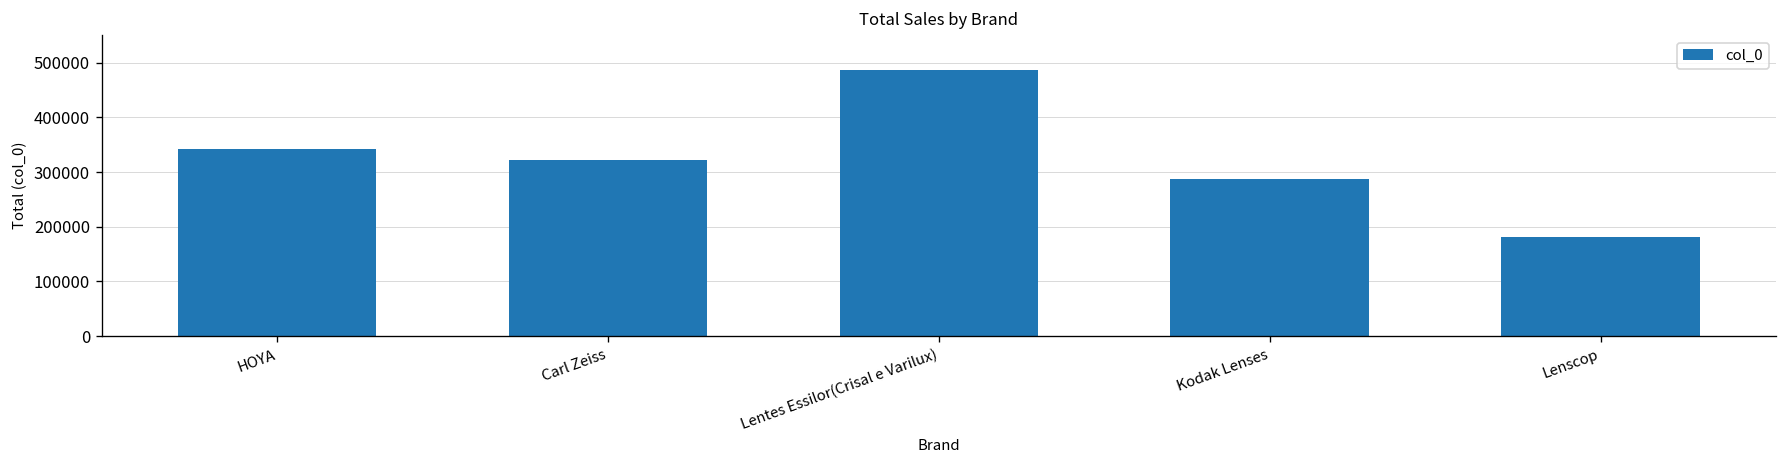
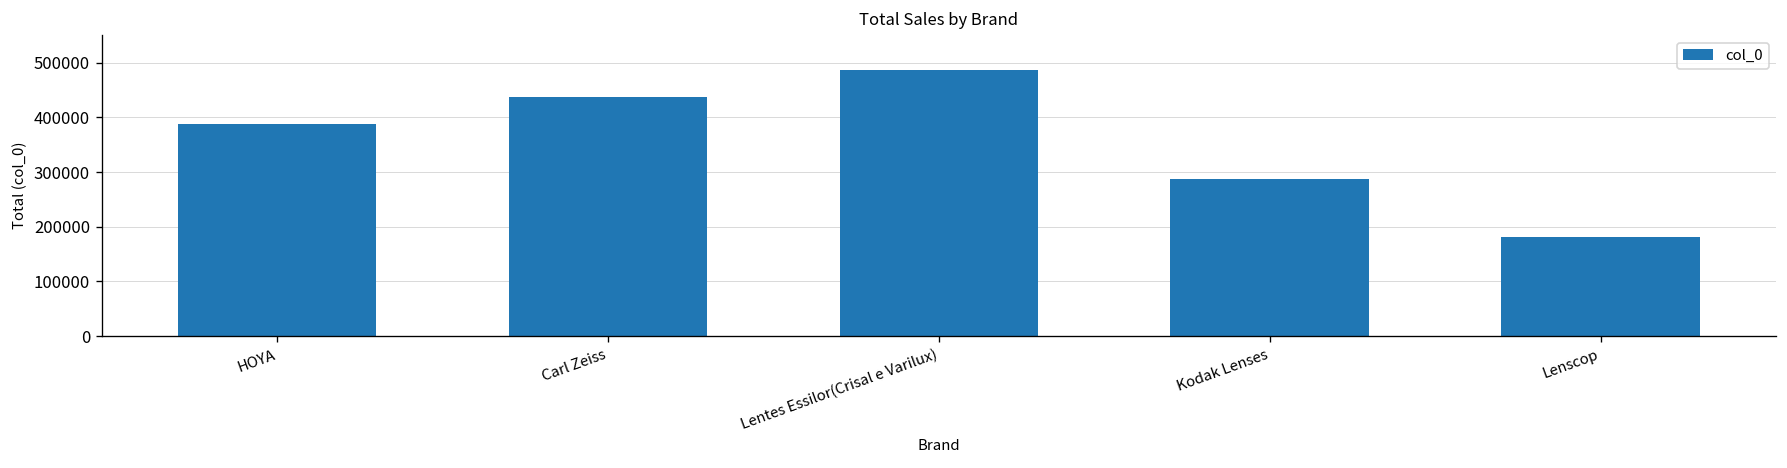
HOYA: 340000 -> 390000
Carl Zeiss: 320000 -> 440000
